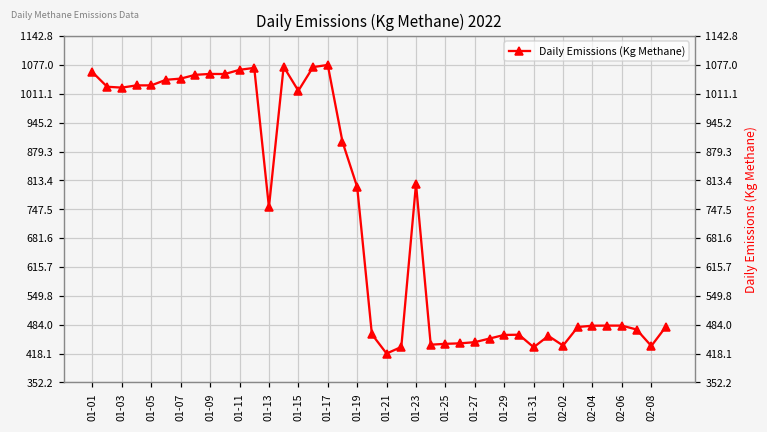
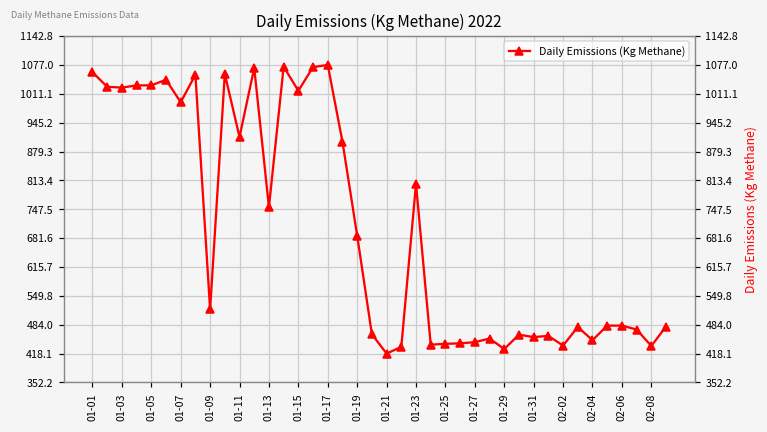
01-07: 1050 -> 990
01-09: 1060 -> 520
01-11: 1070 -> 910
01-19: 800 -> 690
01-29: 460 -> 430
01-31: 430 -> 460
02-04: 480 -> 450
